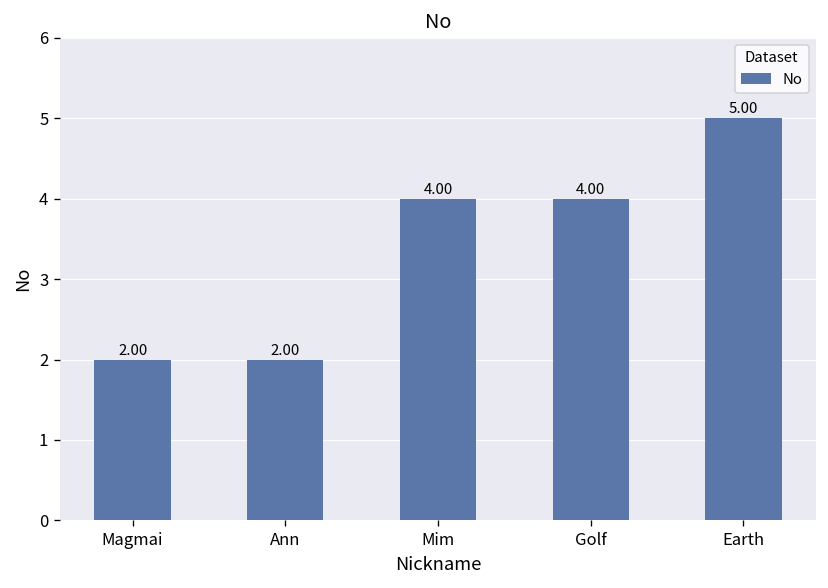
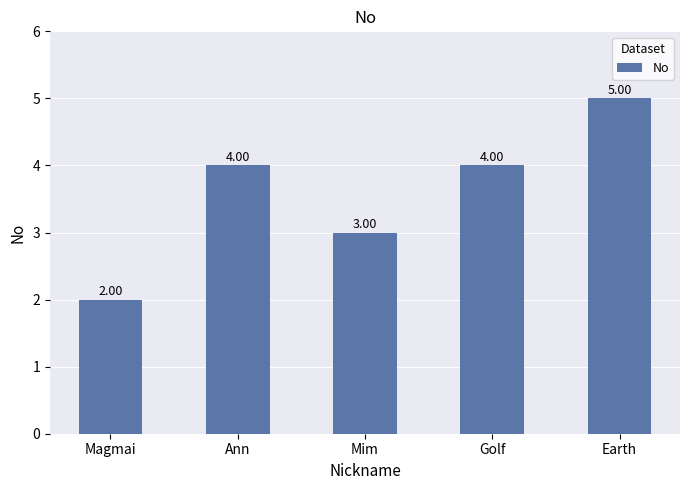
Ann: 2.00 -> 4.00
Mim: 4.00 -> 3.00
